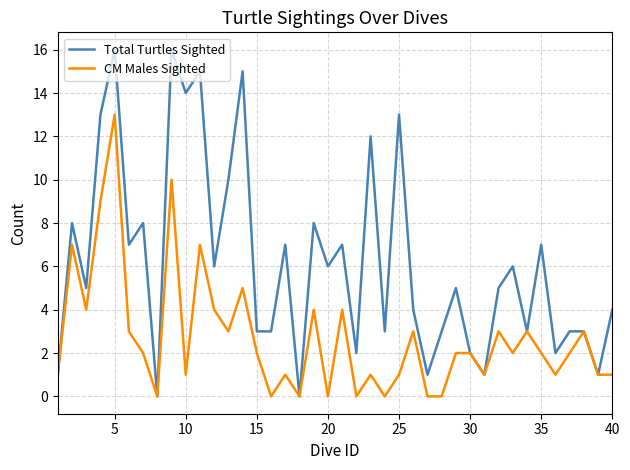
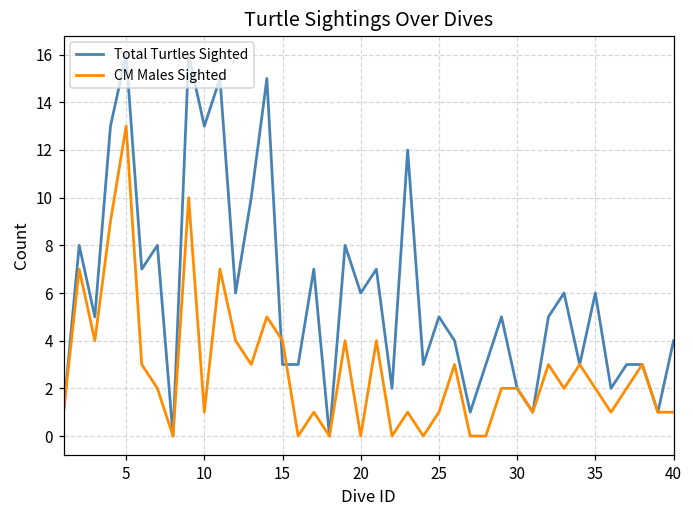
Total Turtles Sighted, 10: 14 -> 13
CM Males Sighted, 15: 2 -> 4
Total Turtles Sighted, 25: 13 -> 5
Total Turtles Sighted, 35: 7 -> 6
